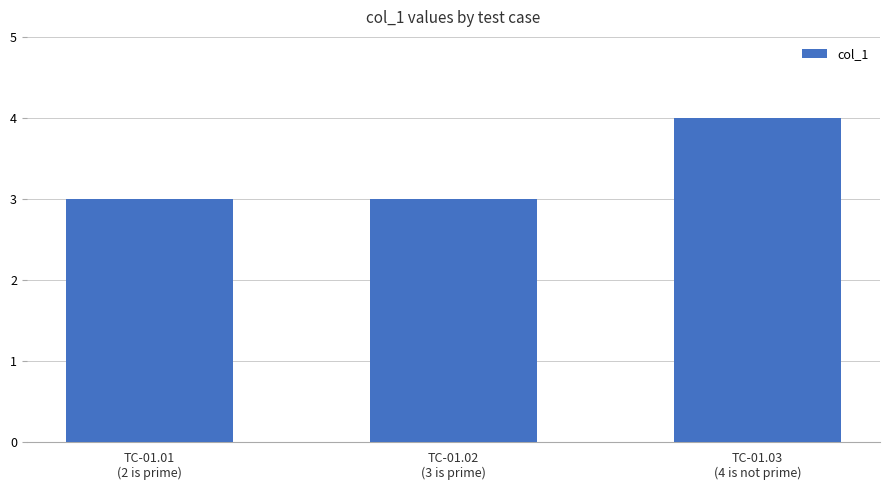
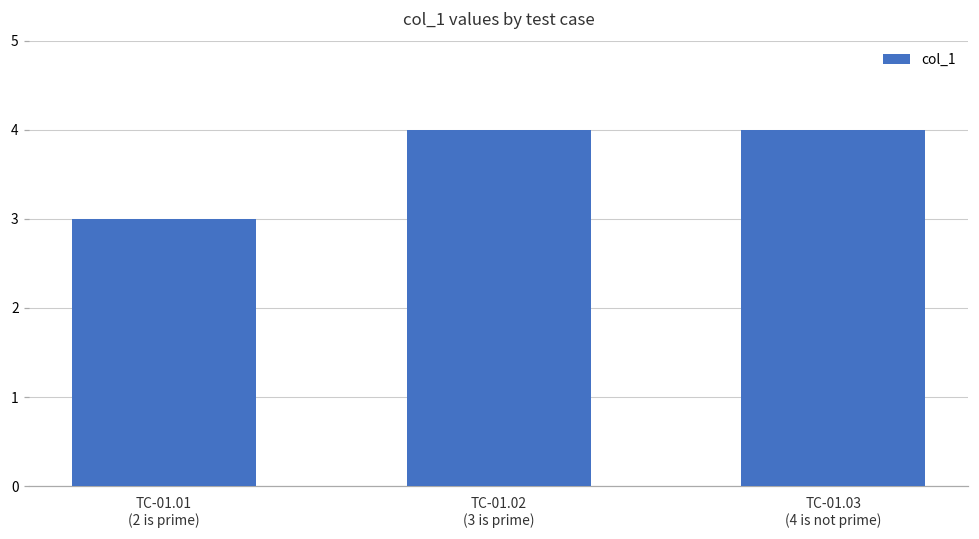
TC-01.02 (3 is prime): 3 -> 4
